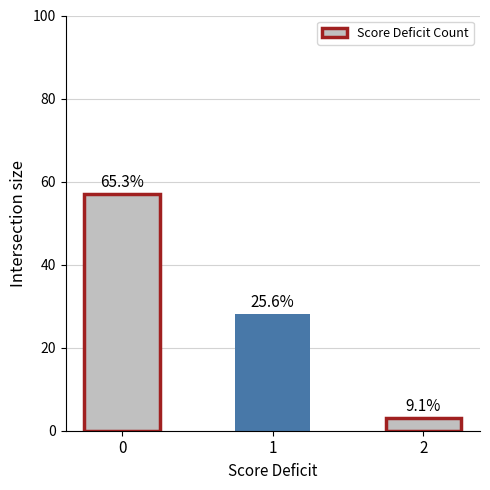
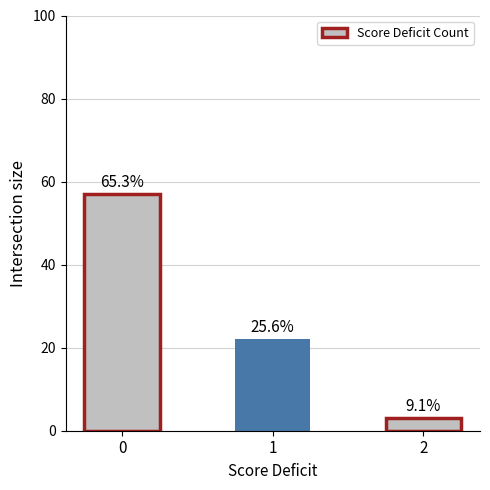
1: 28 -> 22
